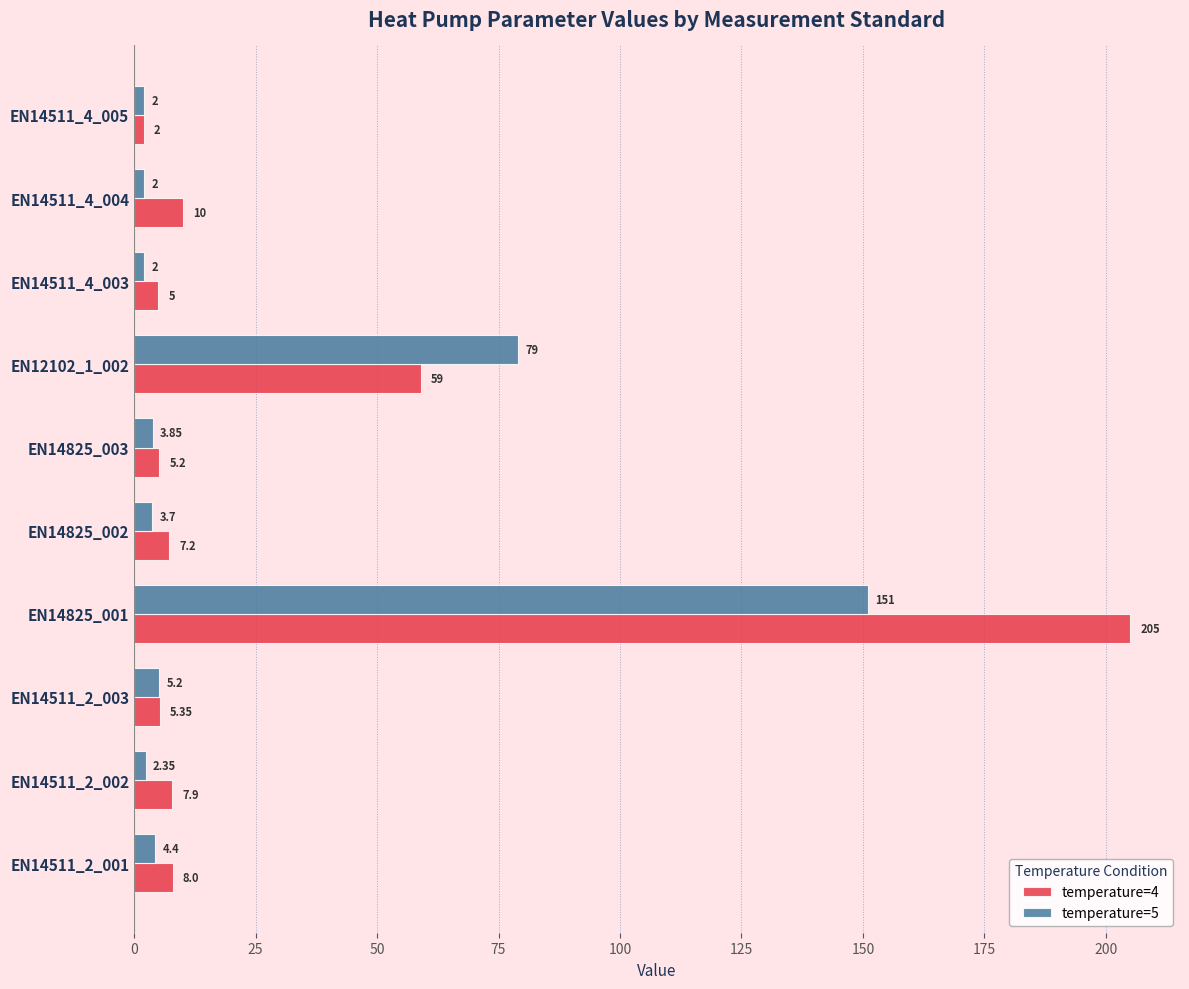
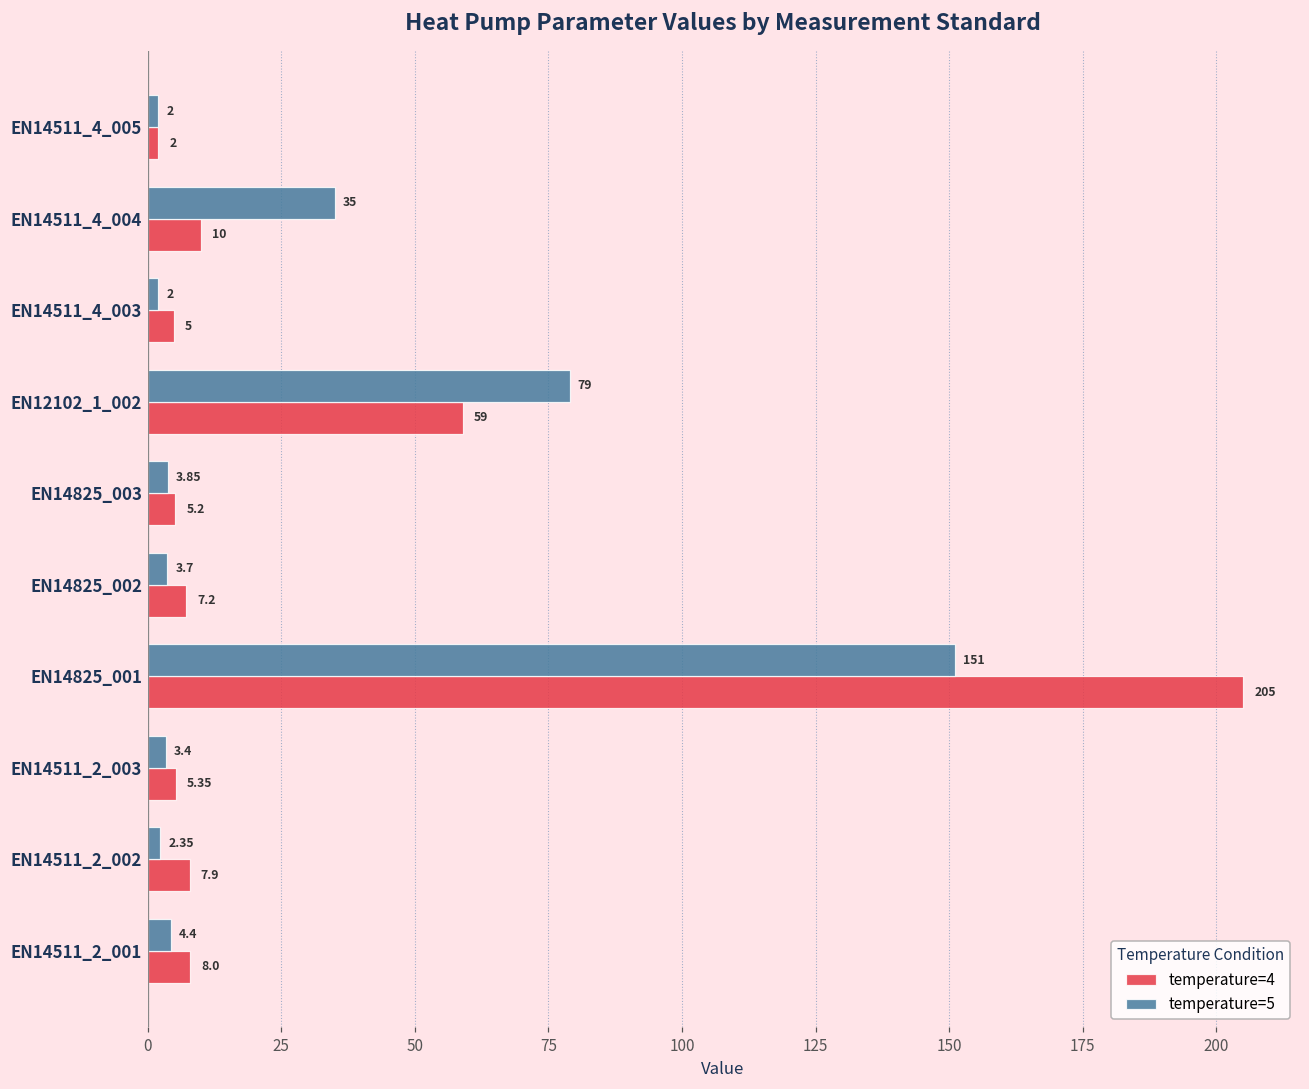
temperature=5, EN14511_4_004: 2 -> 35
temperature=5, EN14511_2_003: 5.2 -> 3.4
